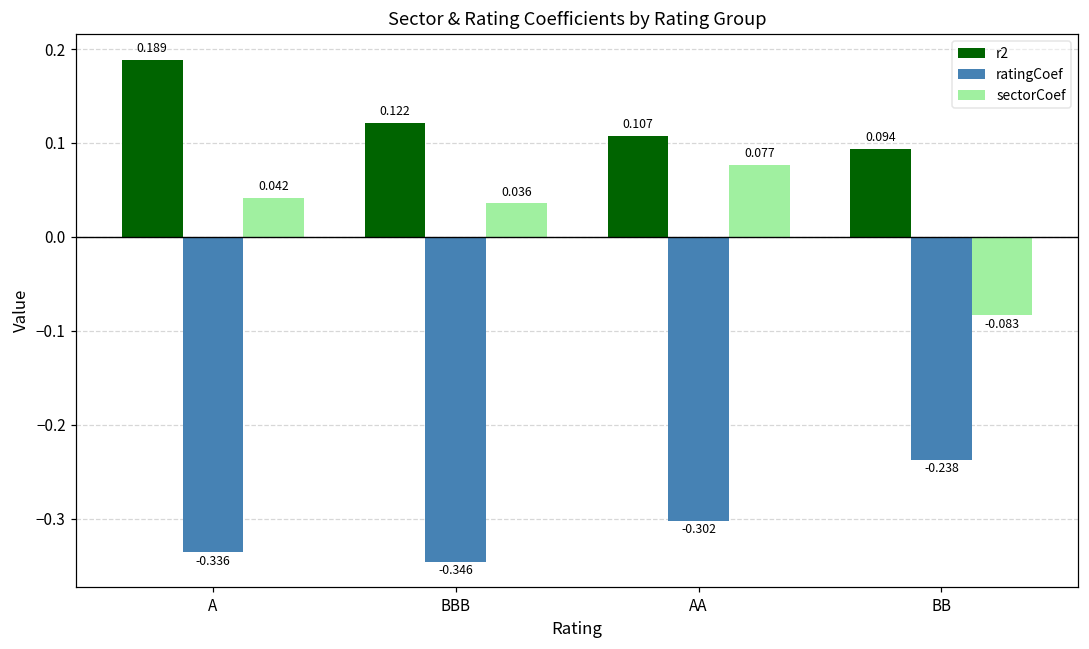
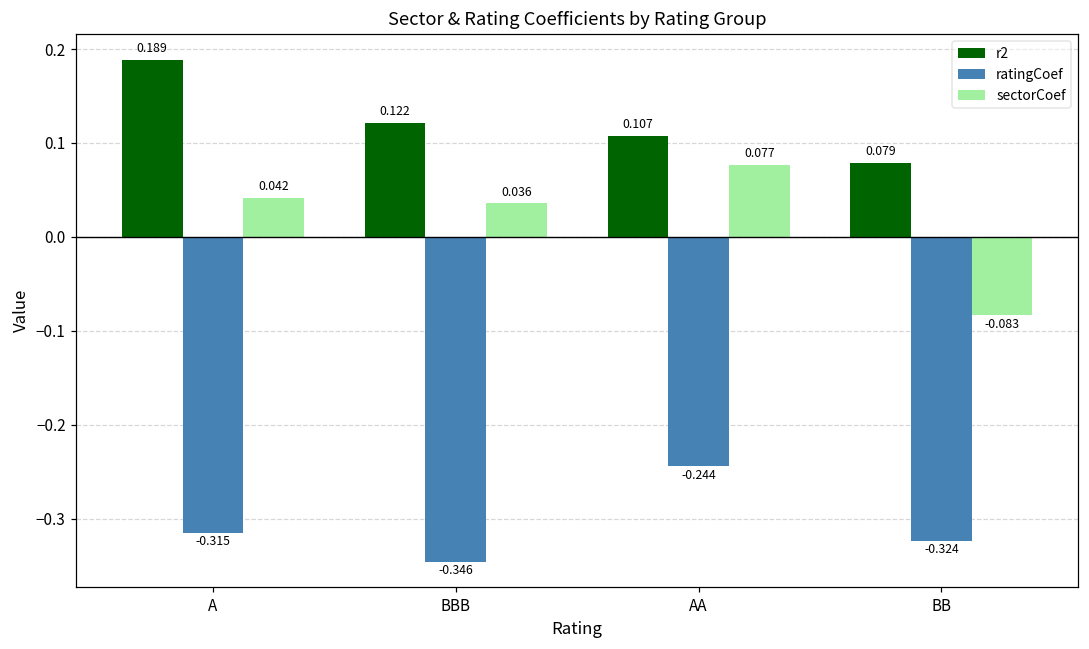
ratingCoef, A: -0.336 -> -0.315
ratingCoef, AA: -0.302 -> -0.244
r2, BB: 0.094 -> 0.079
ratingCoef, BB: -0.238 -> -0.324
